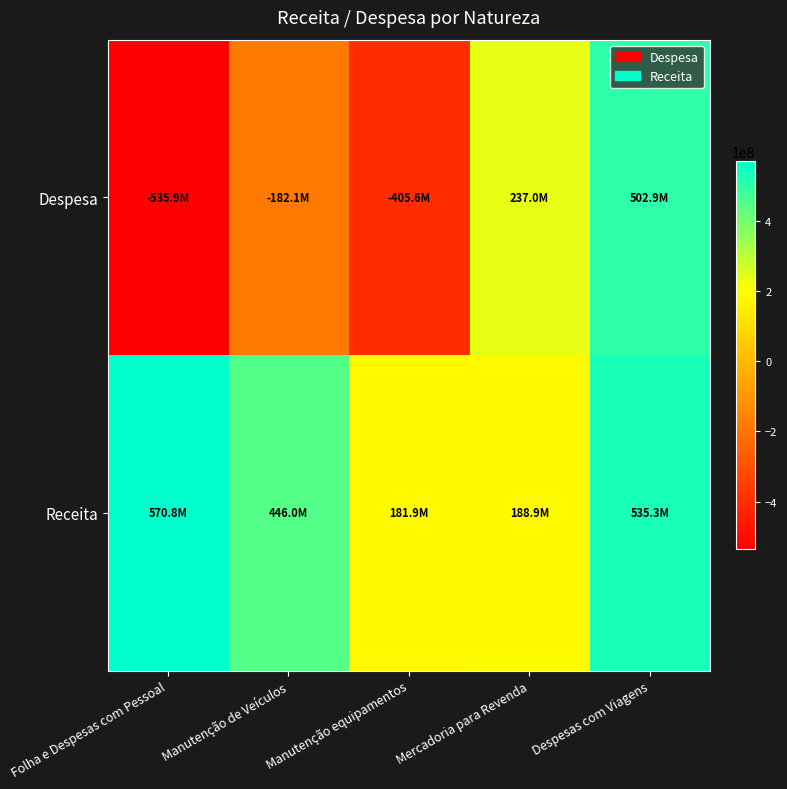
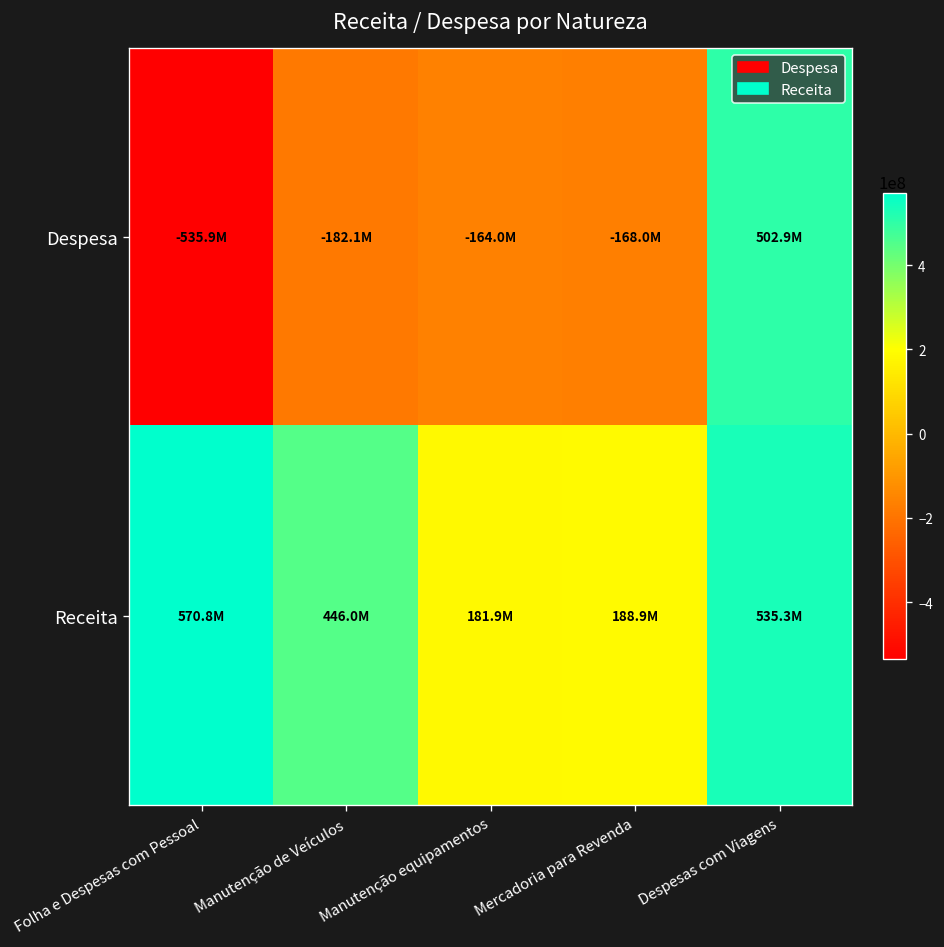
Despesa, Manutenção equipamentos: -405.6M -> -164.0M
Despesa, Mercadoria para Revenda: 237.0M -> -168.0M
